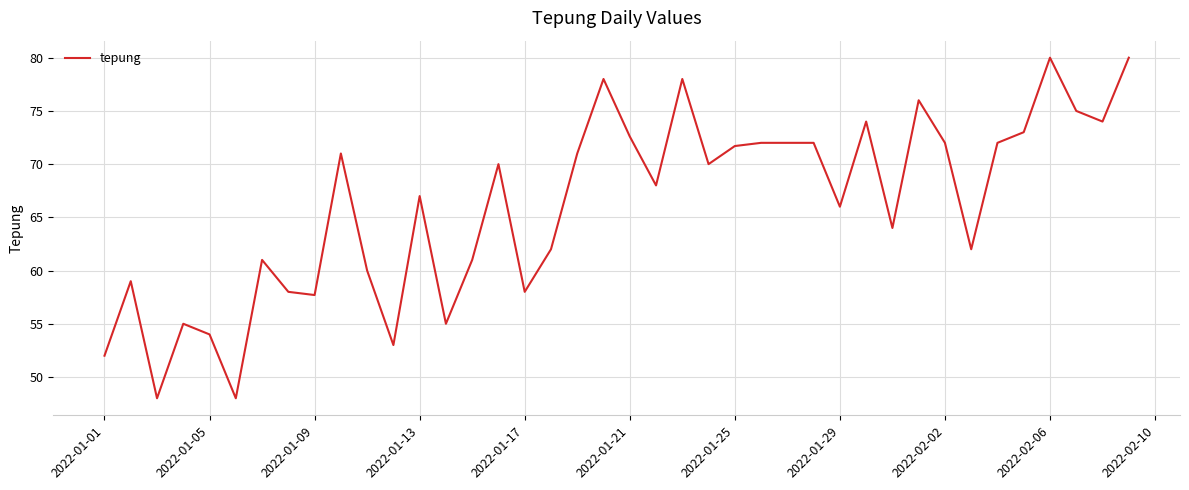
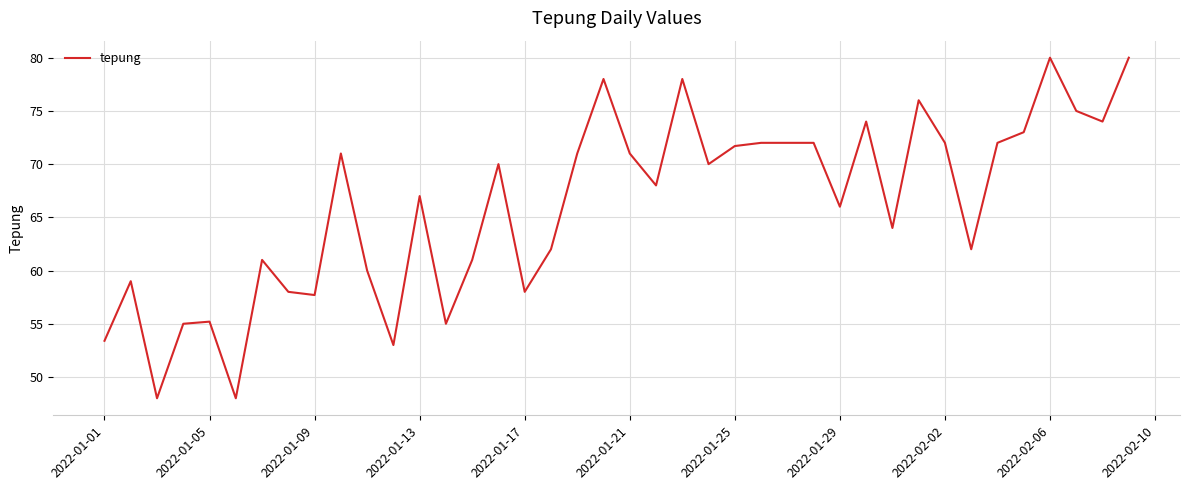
2022-01-01: 52.0 -> 53.4
2022-01-05: 54.0 -> 55.2
2022-01-21: 72.6 -> 71.0
